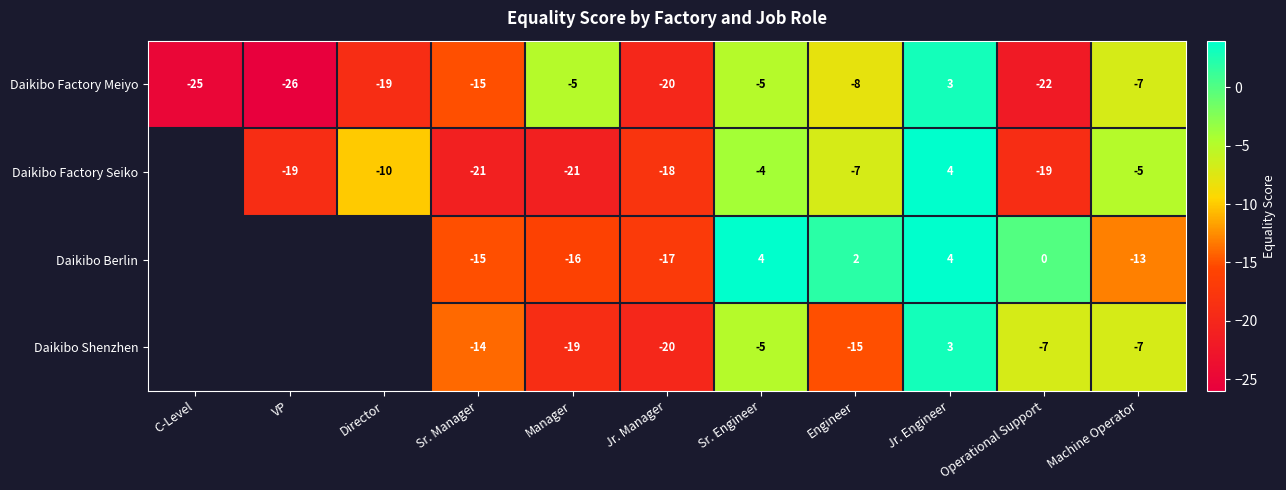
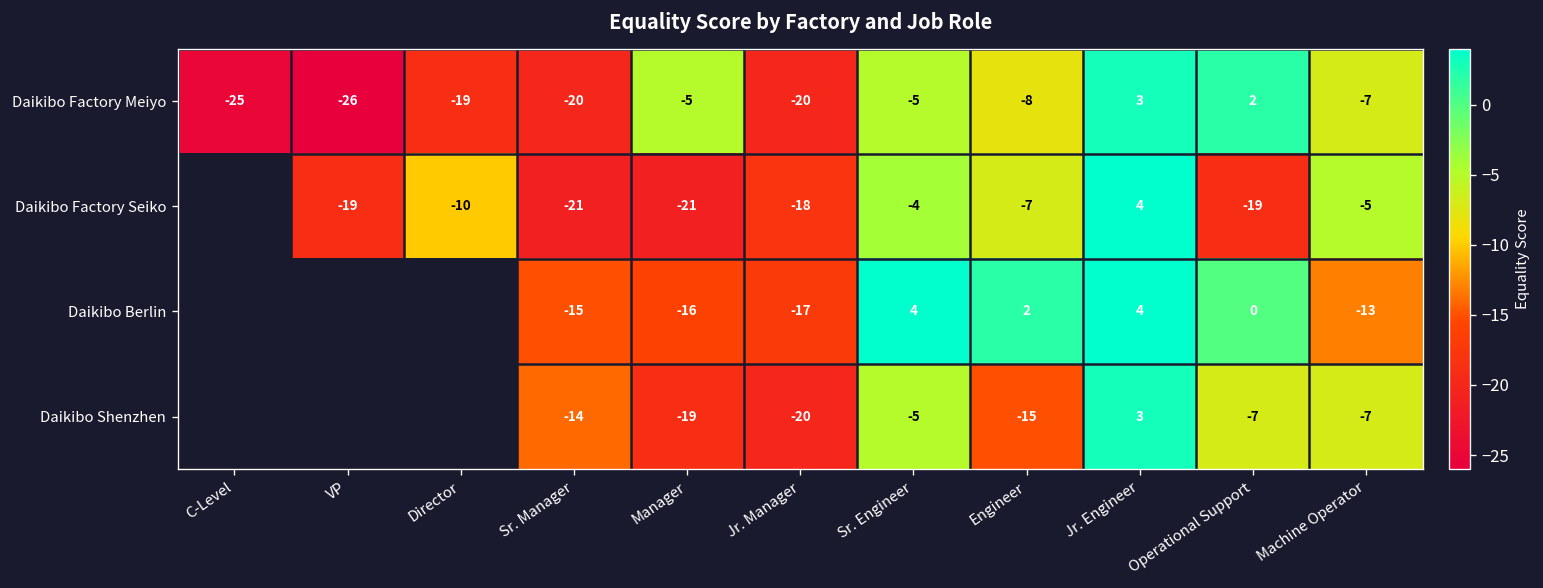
Daikibo Factory Meiyo, Sr. Manager: -15 -> -20
Daikibo Factory Meiyo, Operational Support: -22 -> 2
